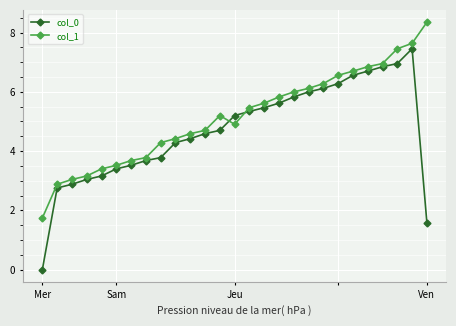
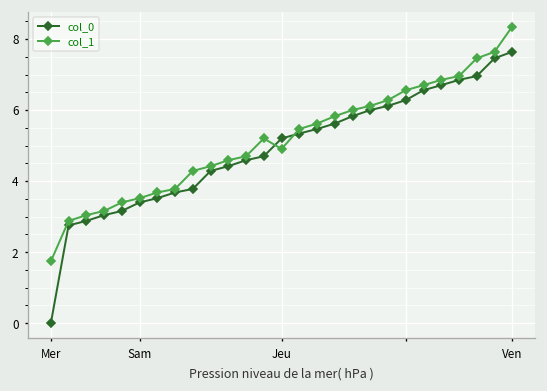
col_0, Ven: 1.6 -> 7.6
